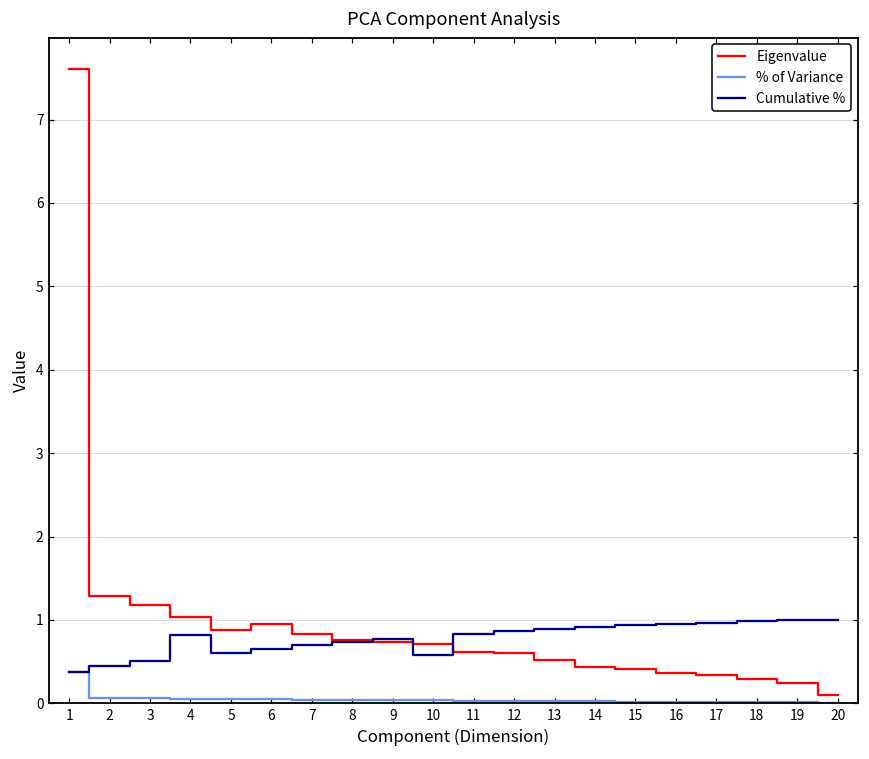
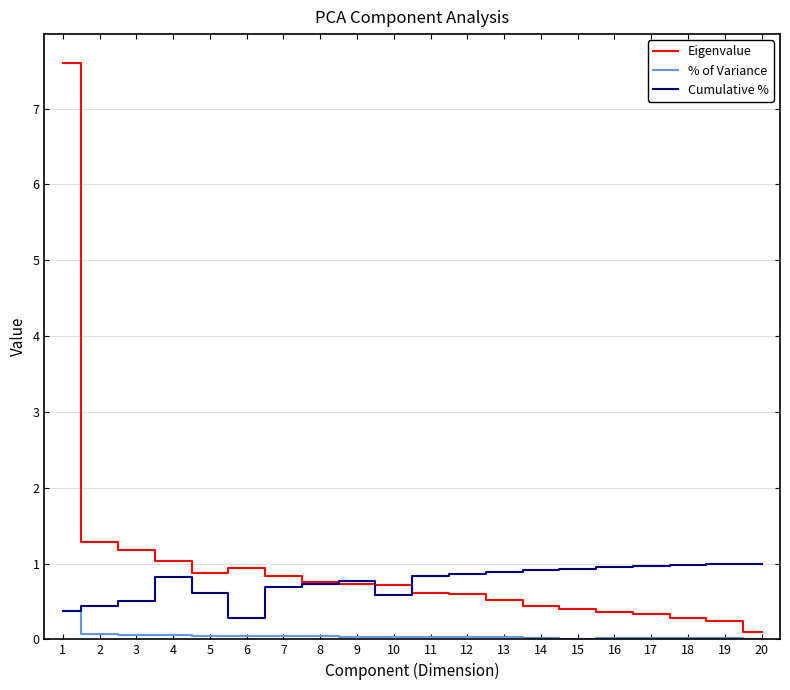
Cumulative %, 6: 0.7 -> 0.3
